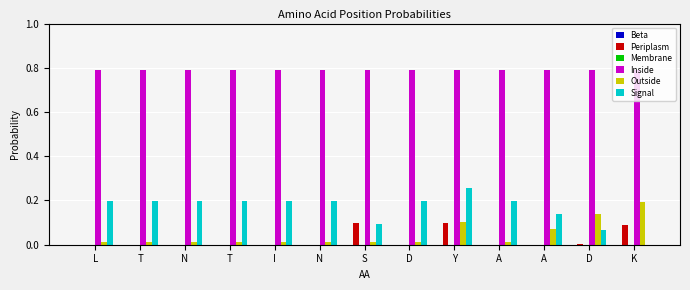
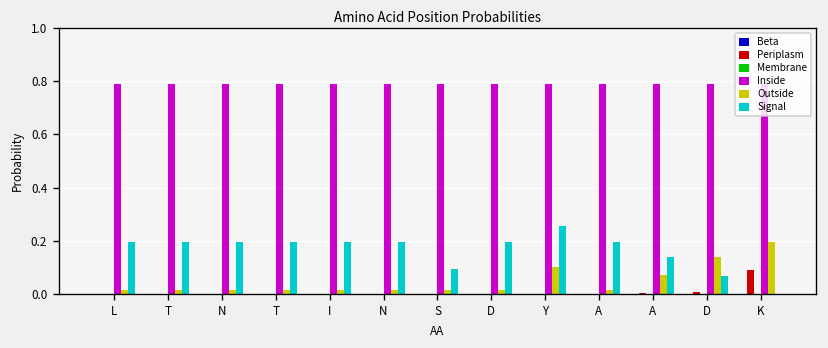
Periplasm, S: 0.1 -> 0.0
Periplasm, Y: 0.1 -> 0.0
